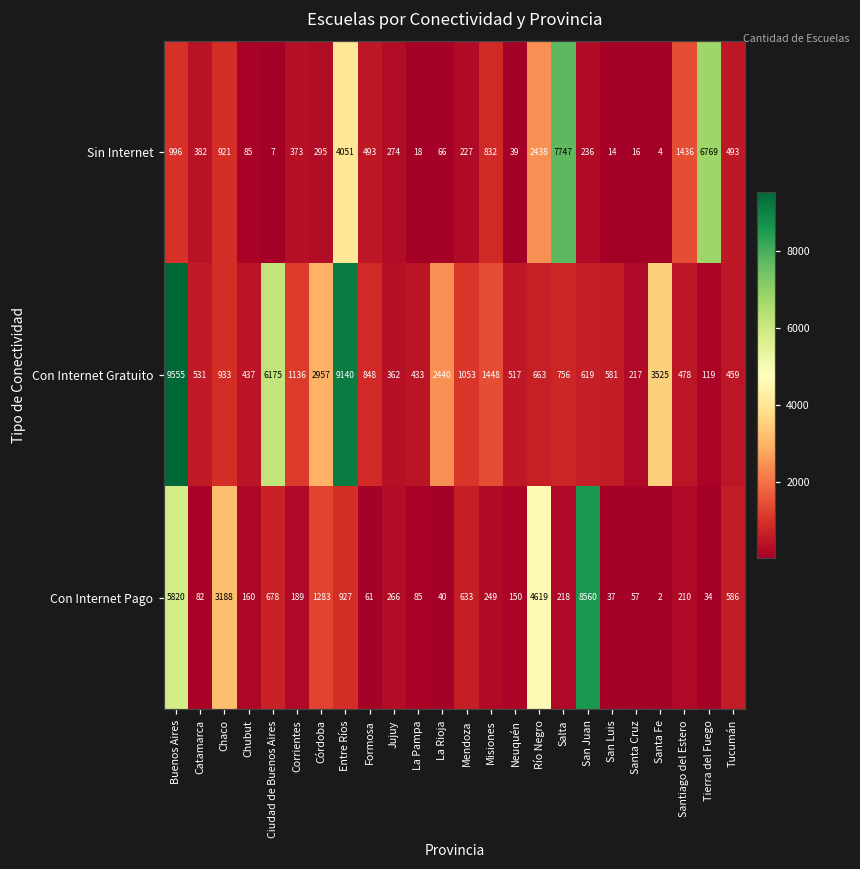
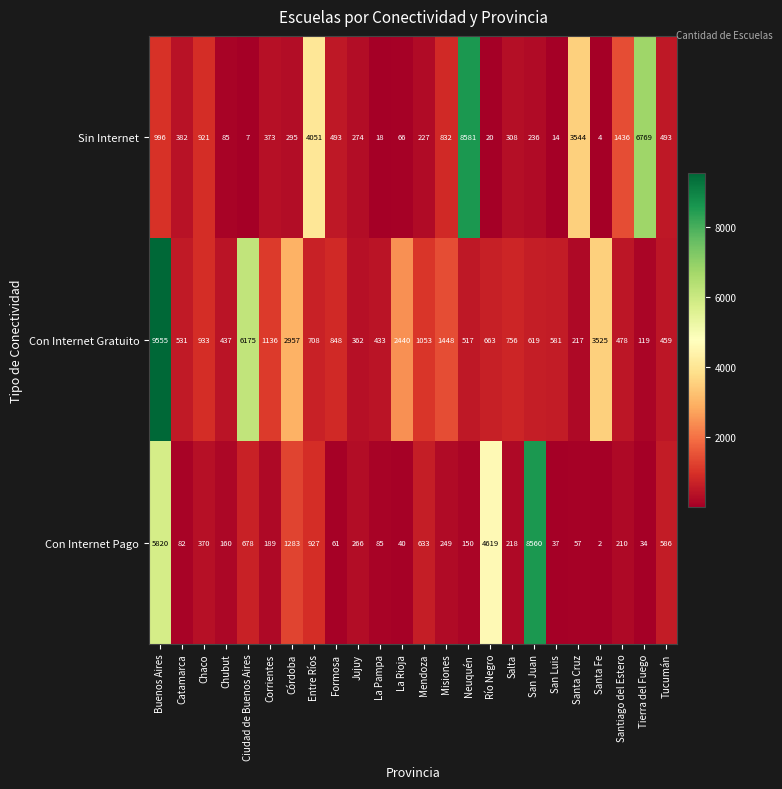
Sin Internet, Neuquén: 39 -> 8581
Sin Internet, Río Negro: 2438 -> 20
Sin Internet, Salta: 7747 -> 308
Sin Internet, Santa Cruz: 16 -> 3544
Con Internet Gratuito, Entre Ríos: 9140 -> 708
Con Internet Pago, Chaco: 3188 -> 370
